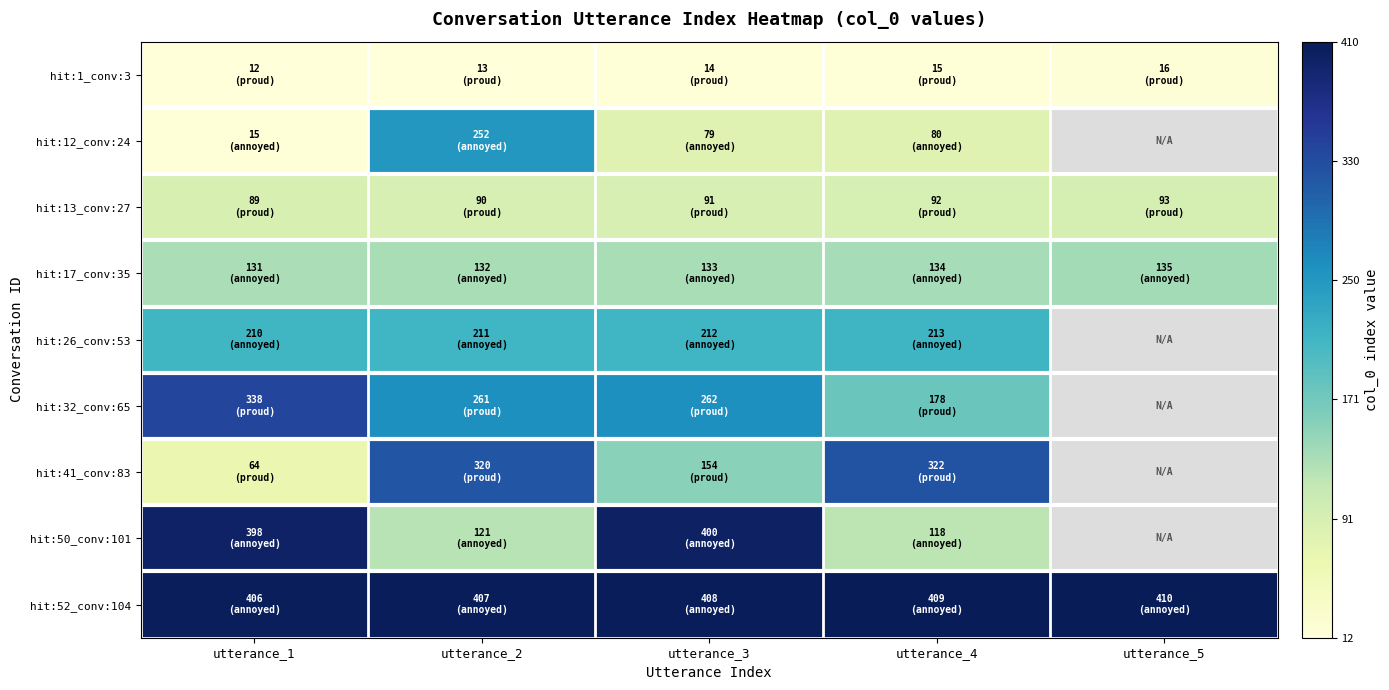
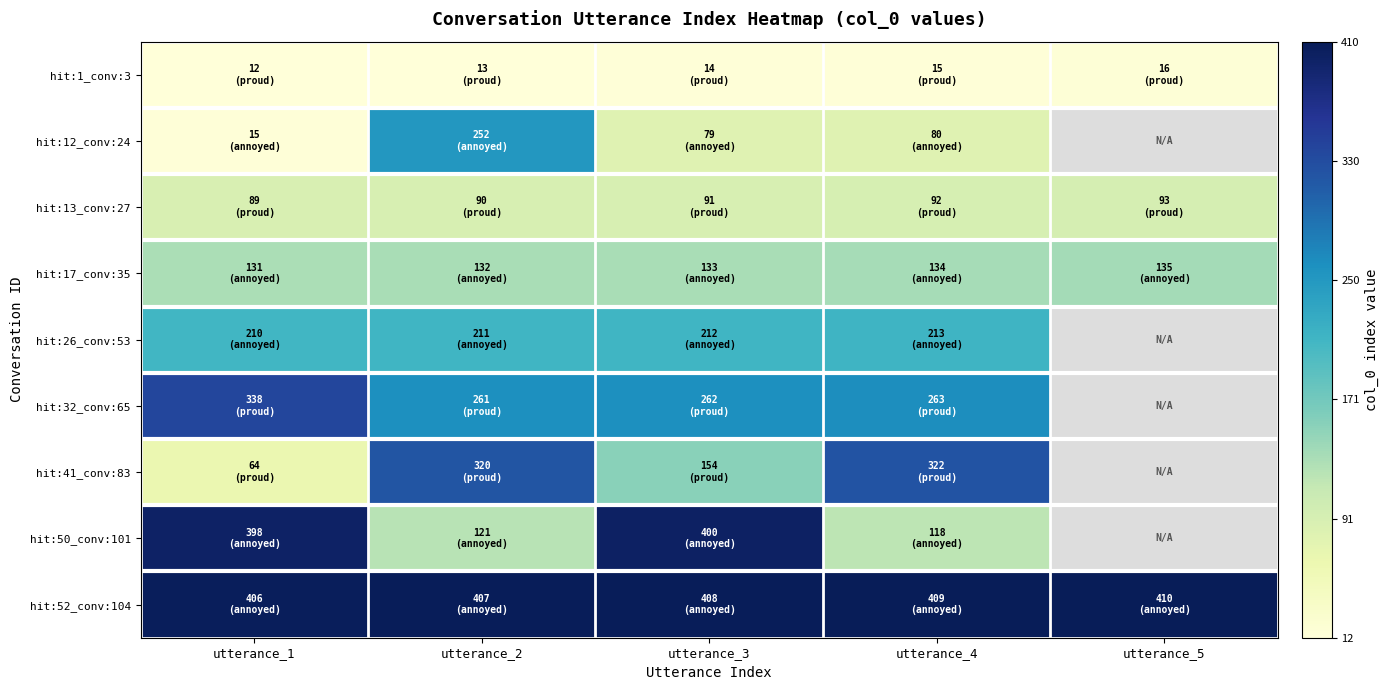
hit:32_conv:65, utterance_4: 178 -> 263
